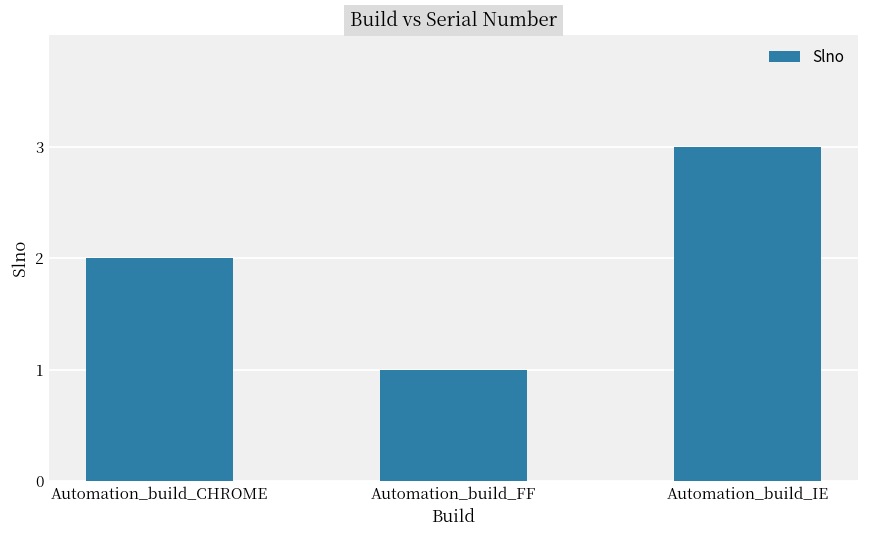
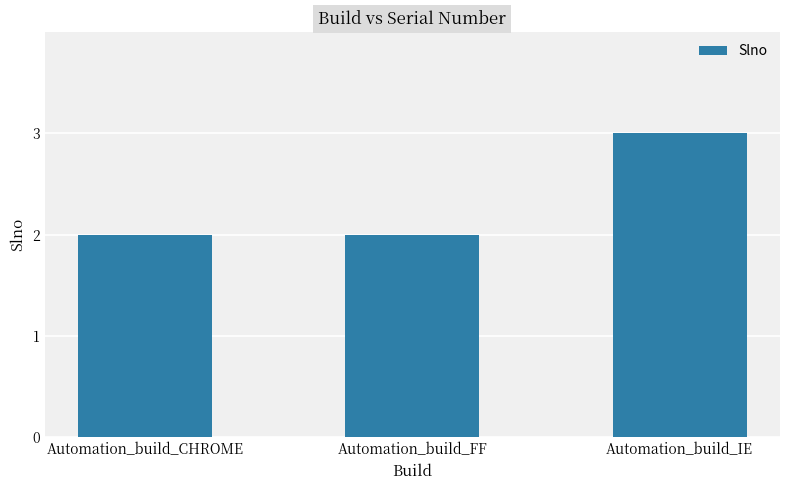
Automation_build_FF: 1 -> 2
